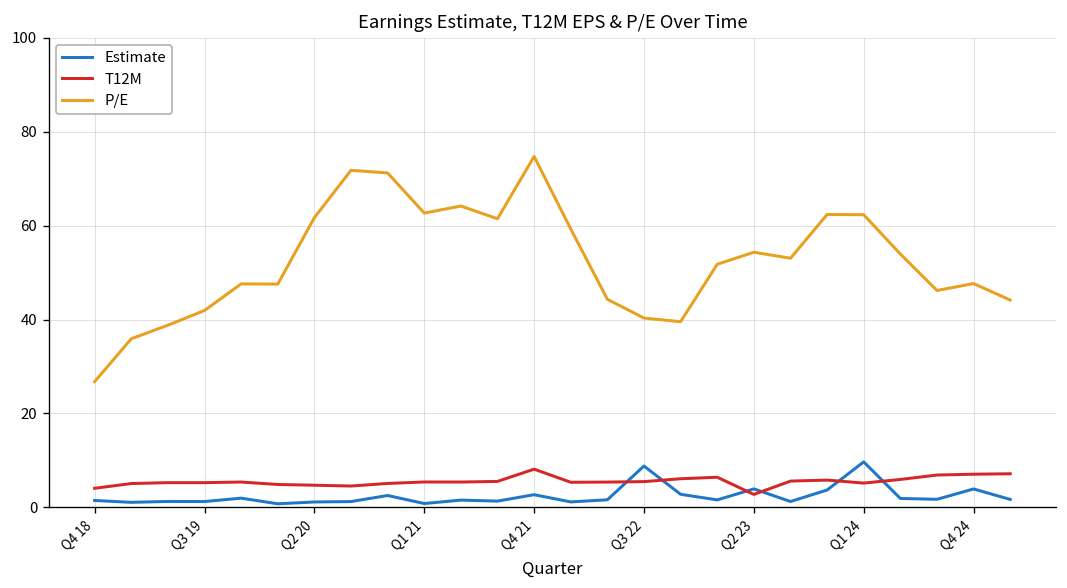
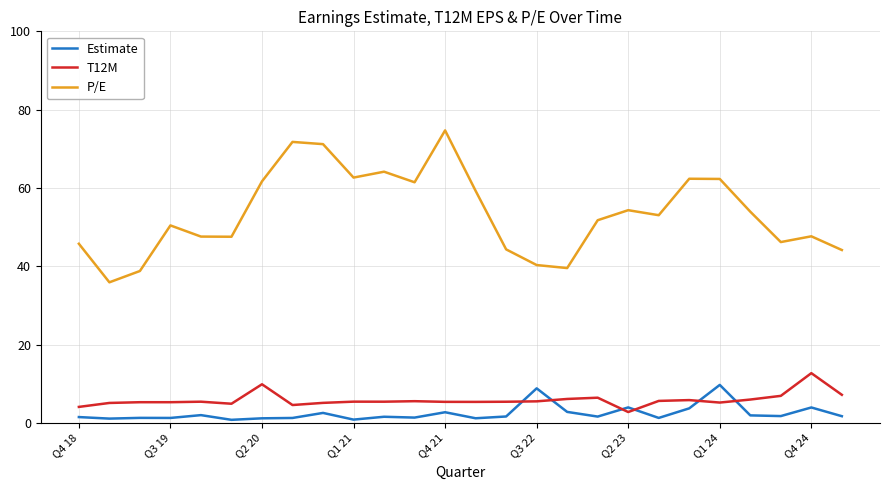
P/E, Q4 18: 27 -> 46
P/E, Q3 19: 42 -> 50
T12M, Q2 20: 5 -> 10
T12M, Q4 21: 8 -> 5
T12M, Q4 24: 7 -> 13
